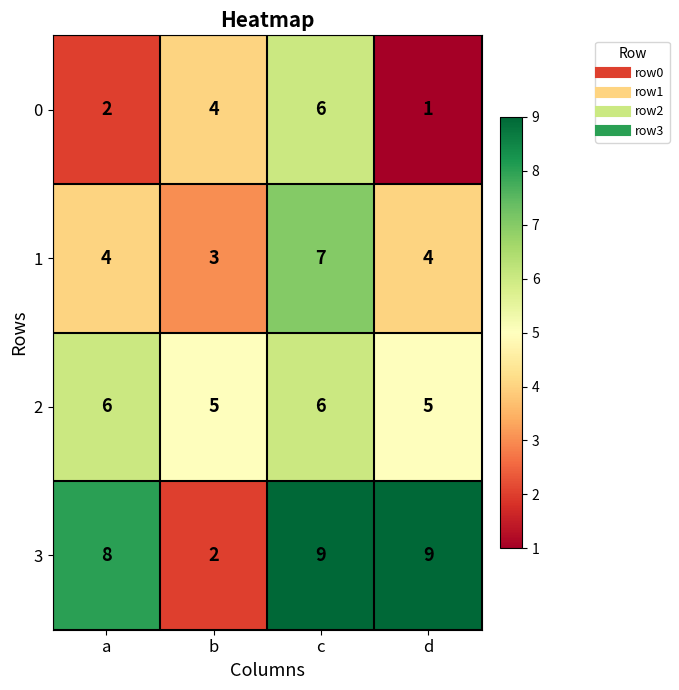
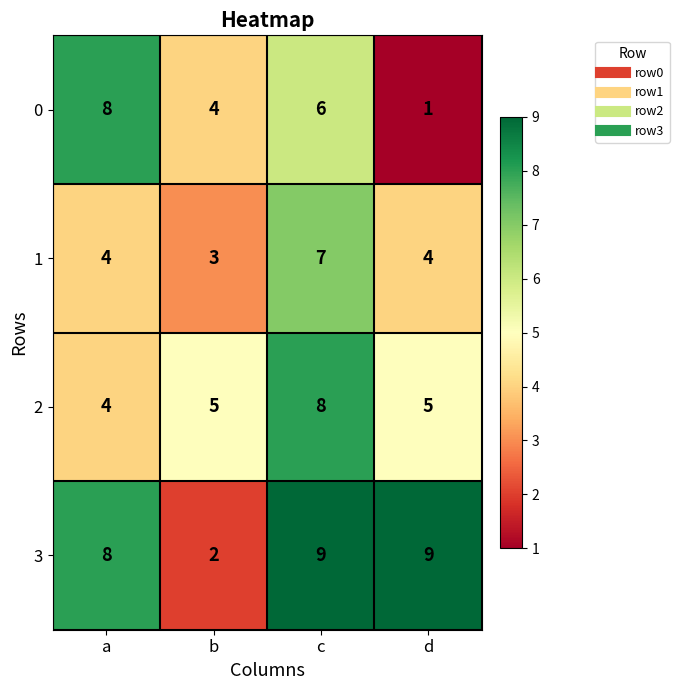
0, a: 2 -> 8
2, a: 6 -> 4
2, c: 6 -> 8
